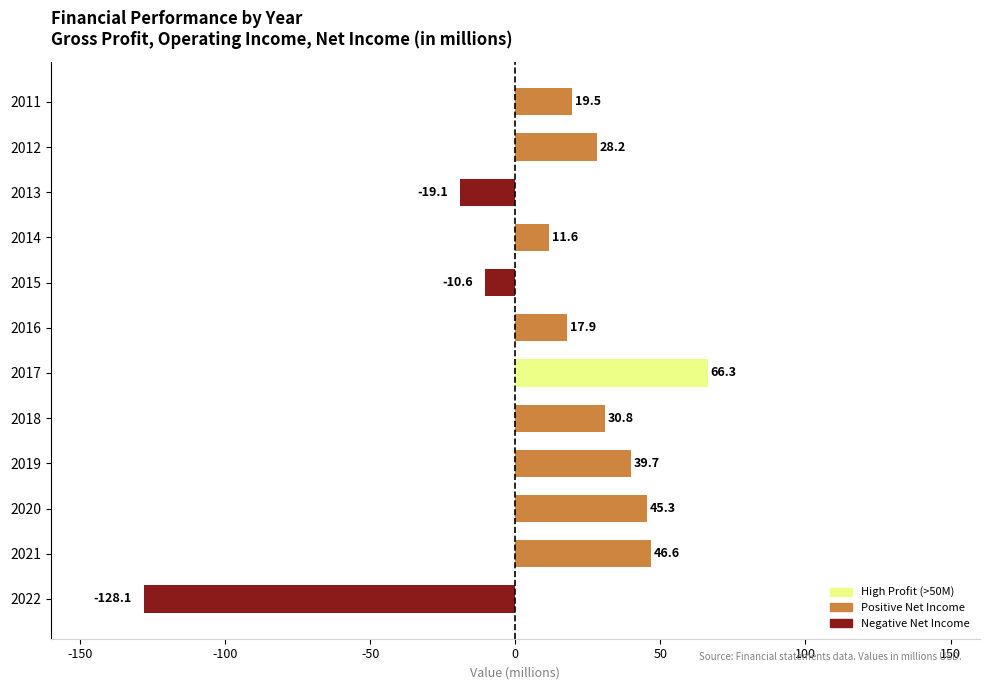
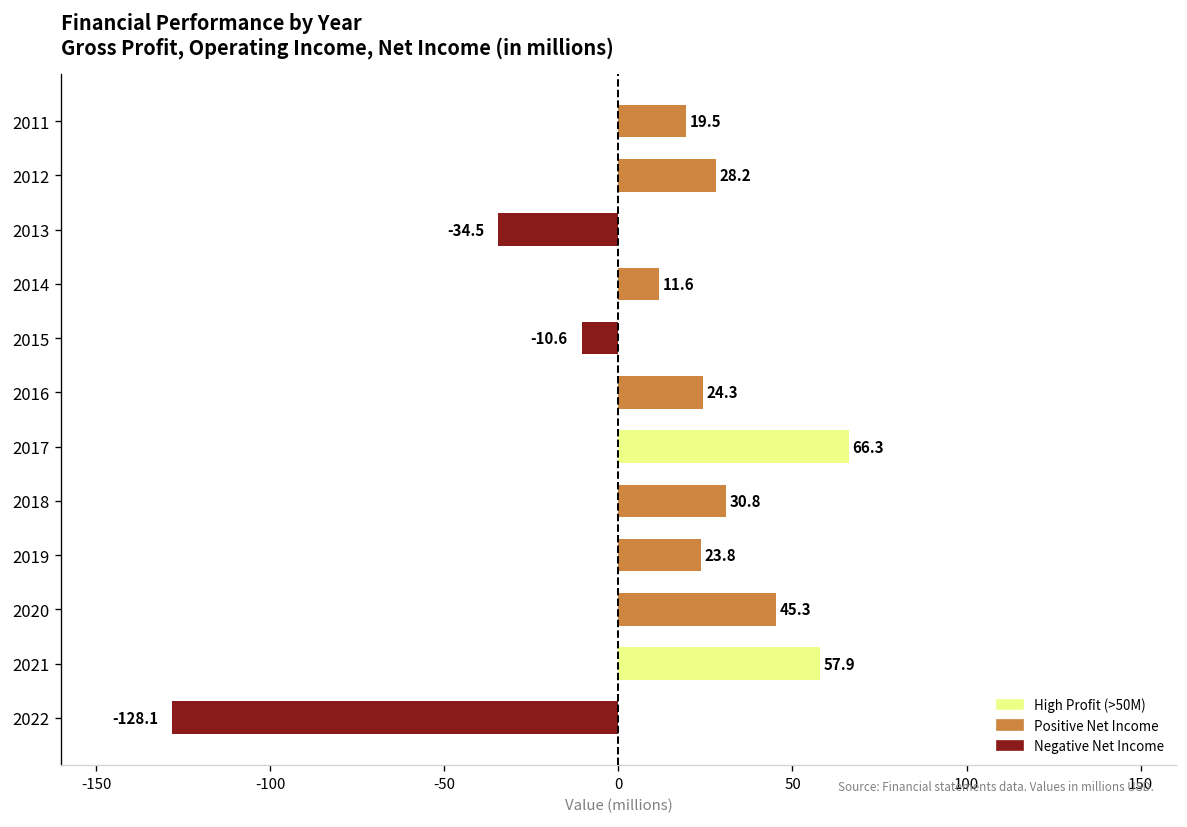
2013: -19.1 -> -34.5
2016: 17.9 -> 24.3
2019: 39.7 -> 23.8
2021: 46.6 -> 57.9
